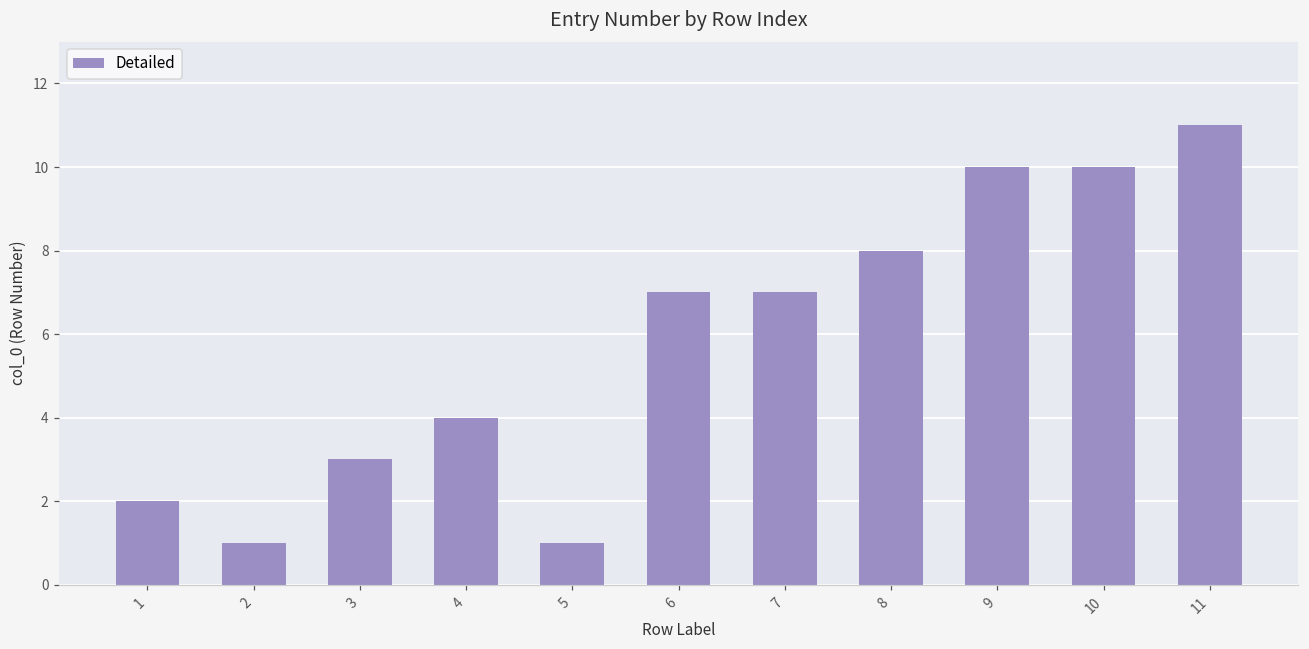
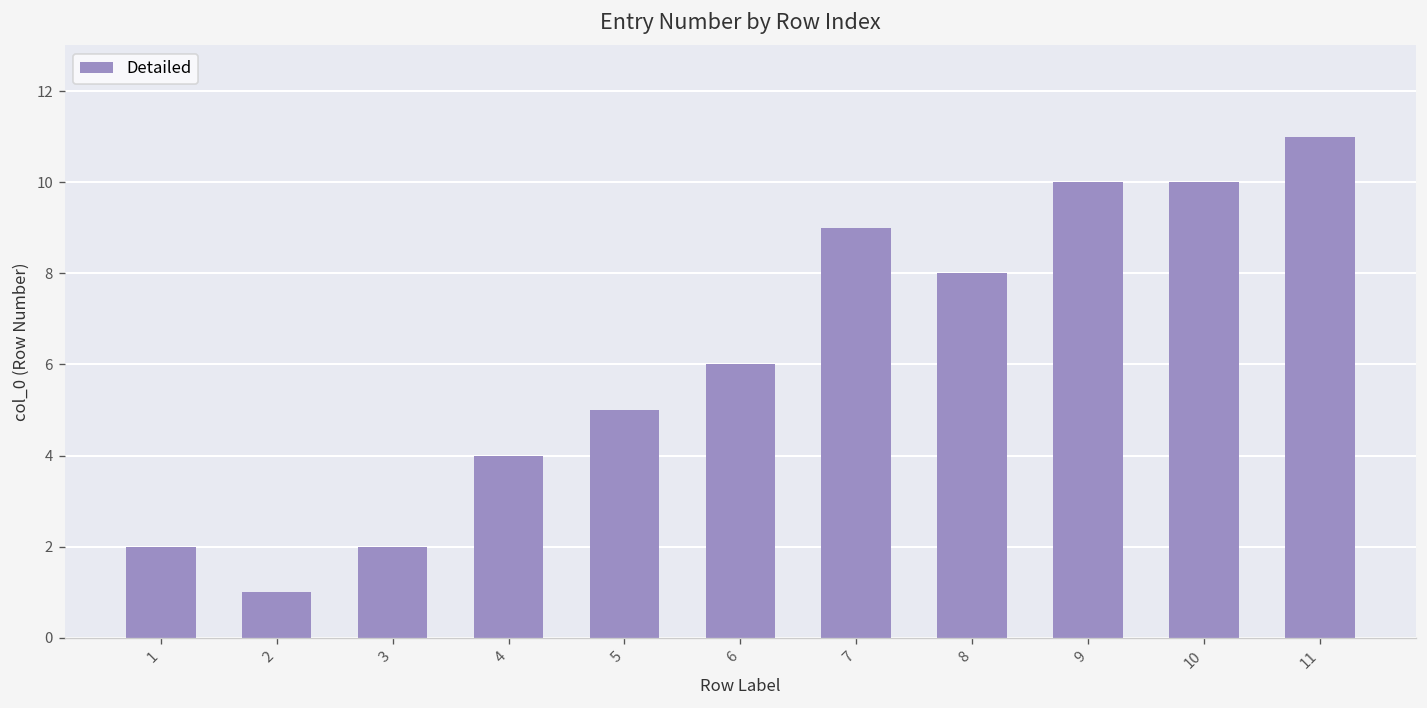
3: 3 -> 2
5: 1 -> 5
6: 7 -> 6
7: 7 -> 9
